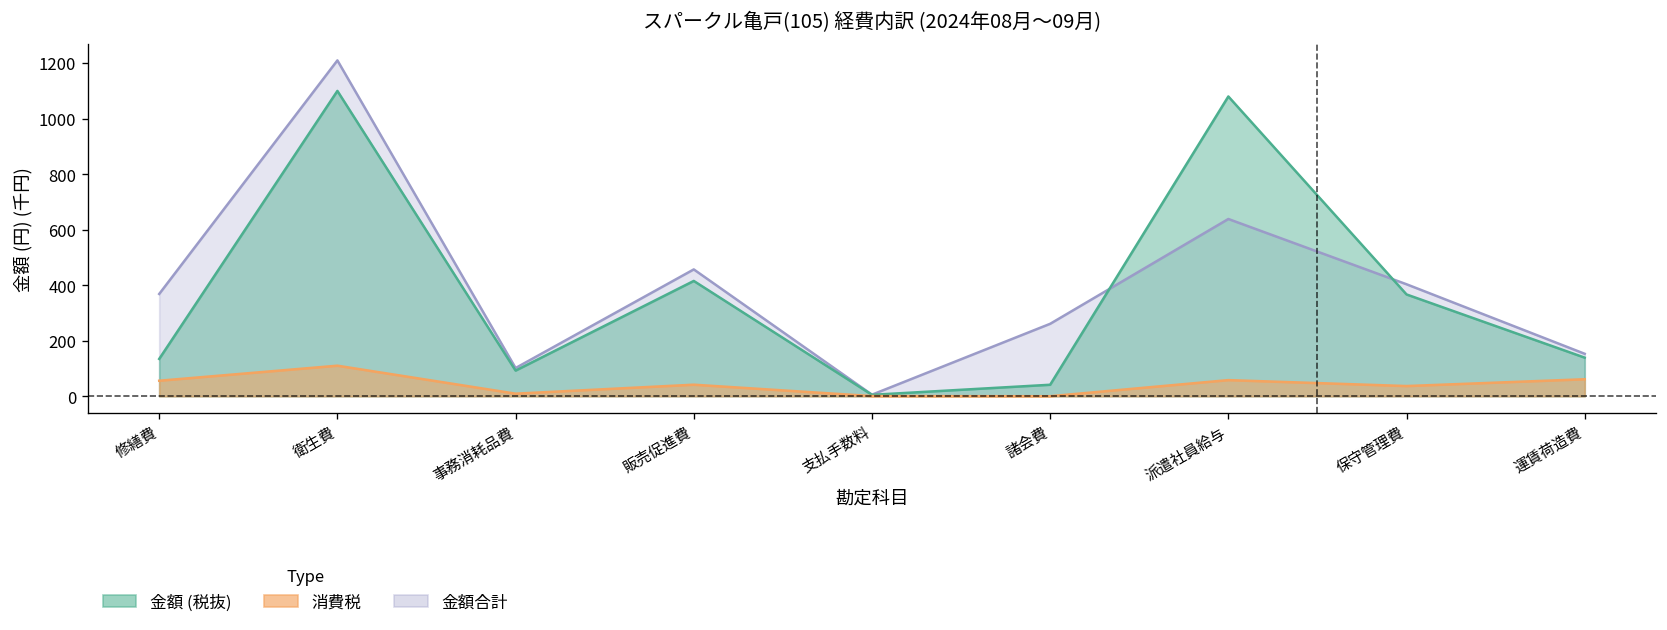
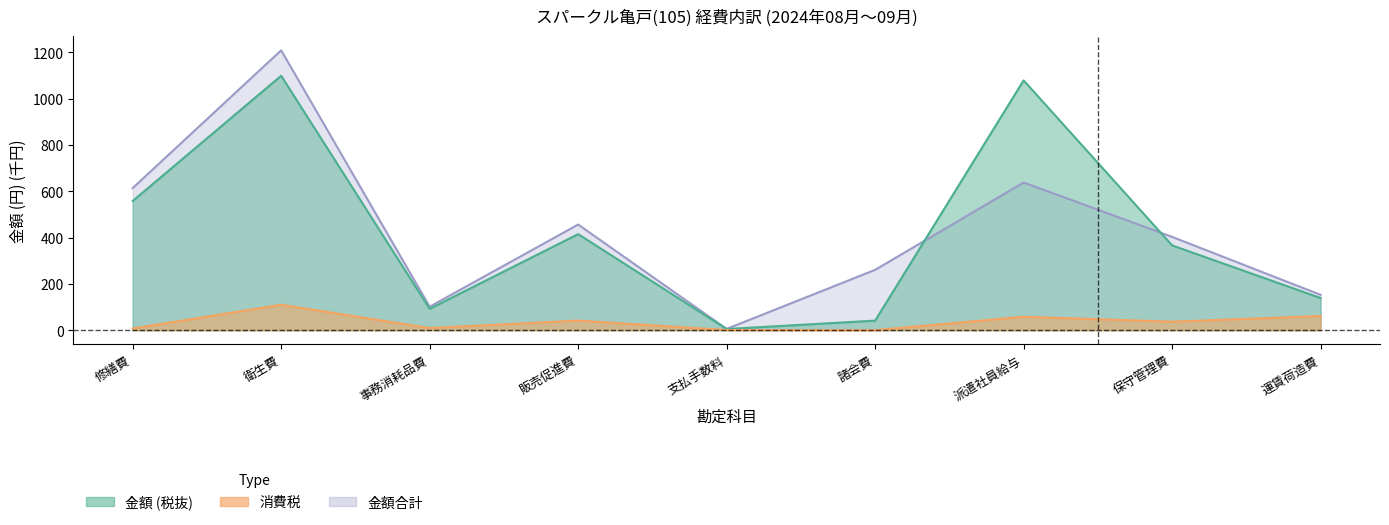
金額合計, 修繕費: 370 -> 610
金額 (税抜), 修繕費: 130 -> 560
消費税, 修繕費: 60 -> 10
